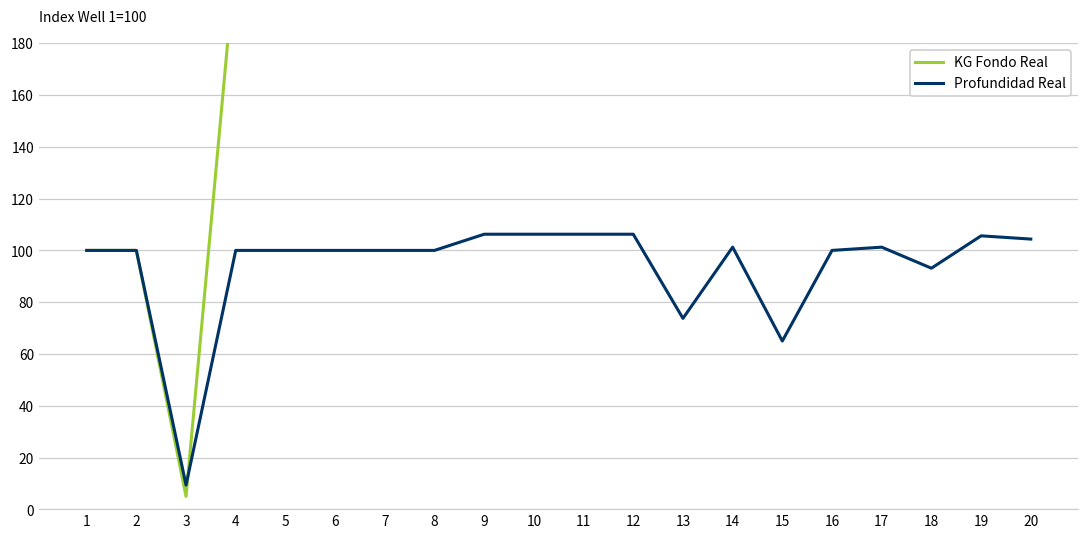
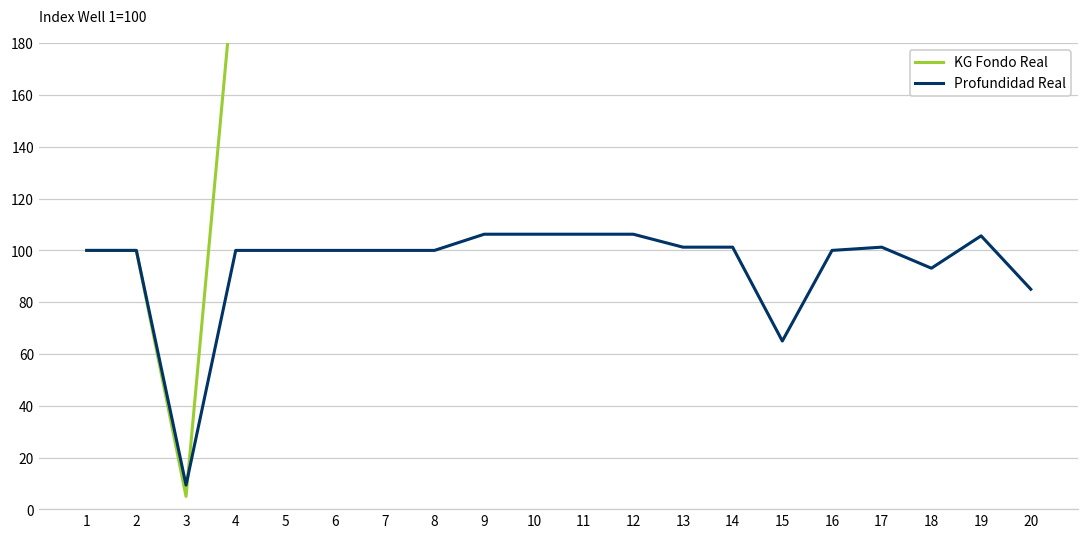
Profundidad Real, 13: 74 -> 101
Profundidad Real, 20: 104 -> 85
